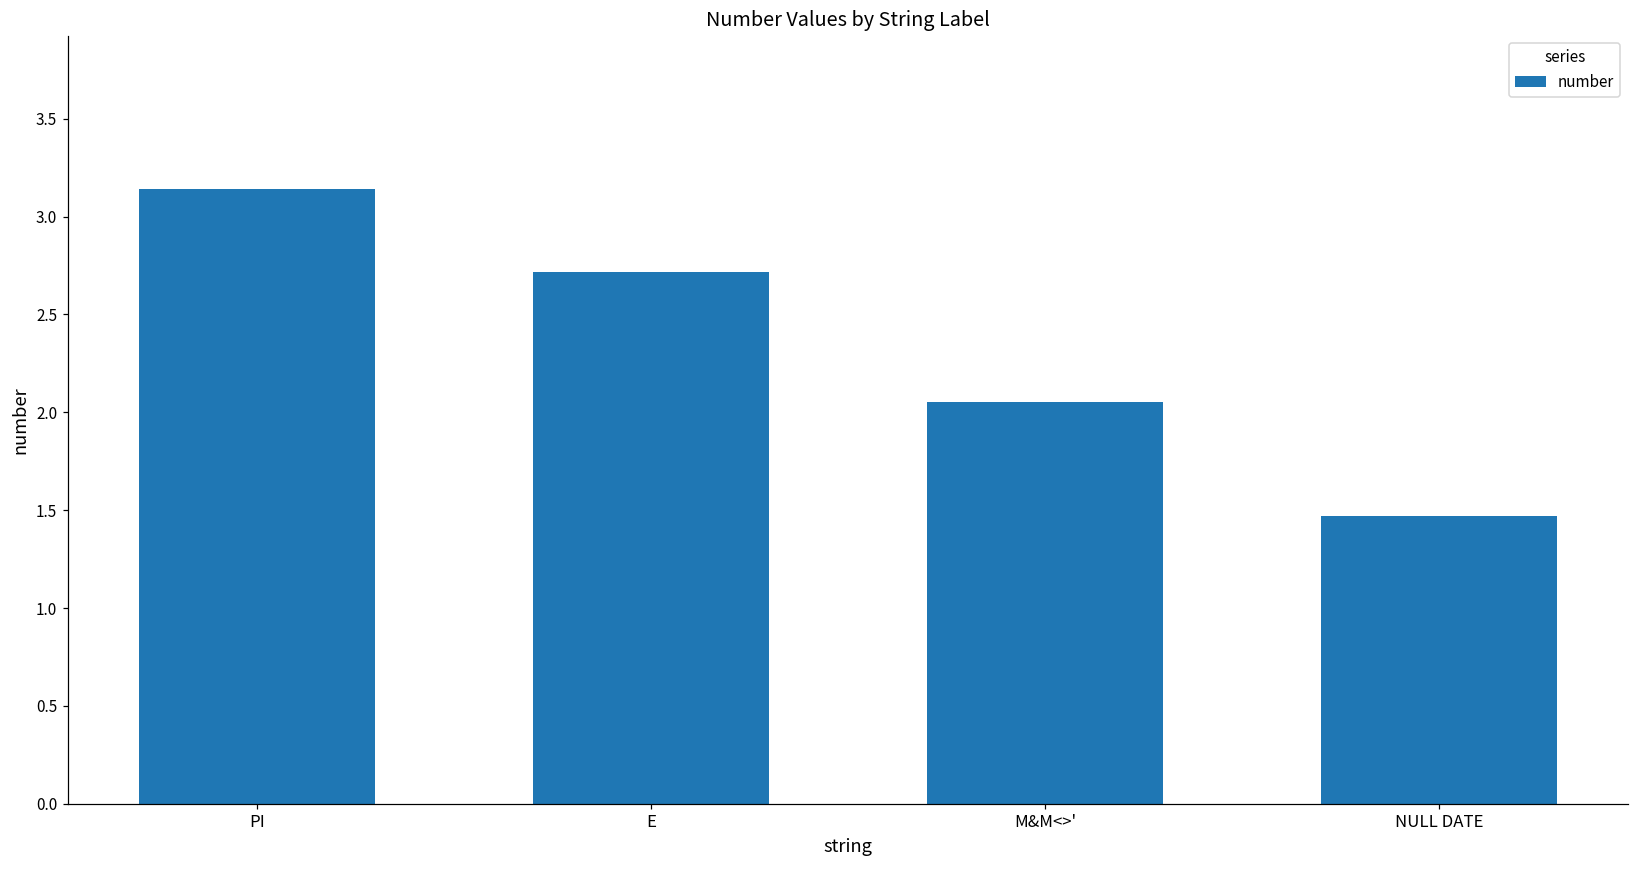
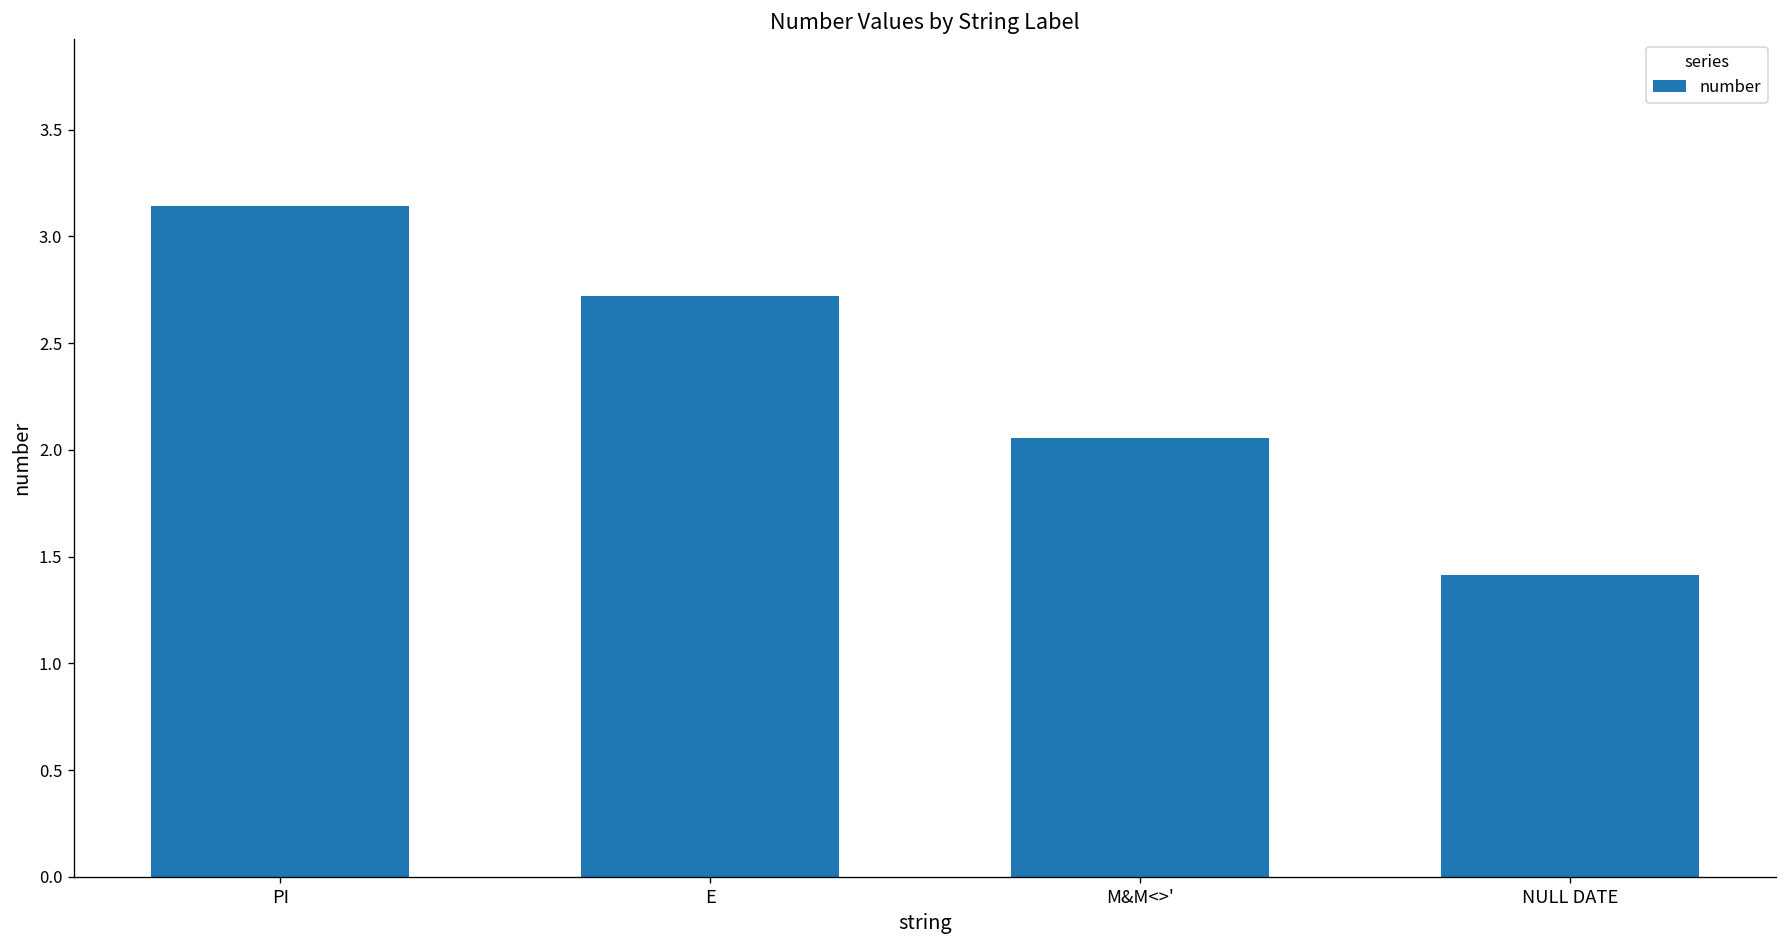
NULL DATE: 1.47 -> 1.41
